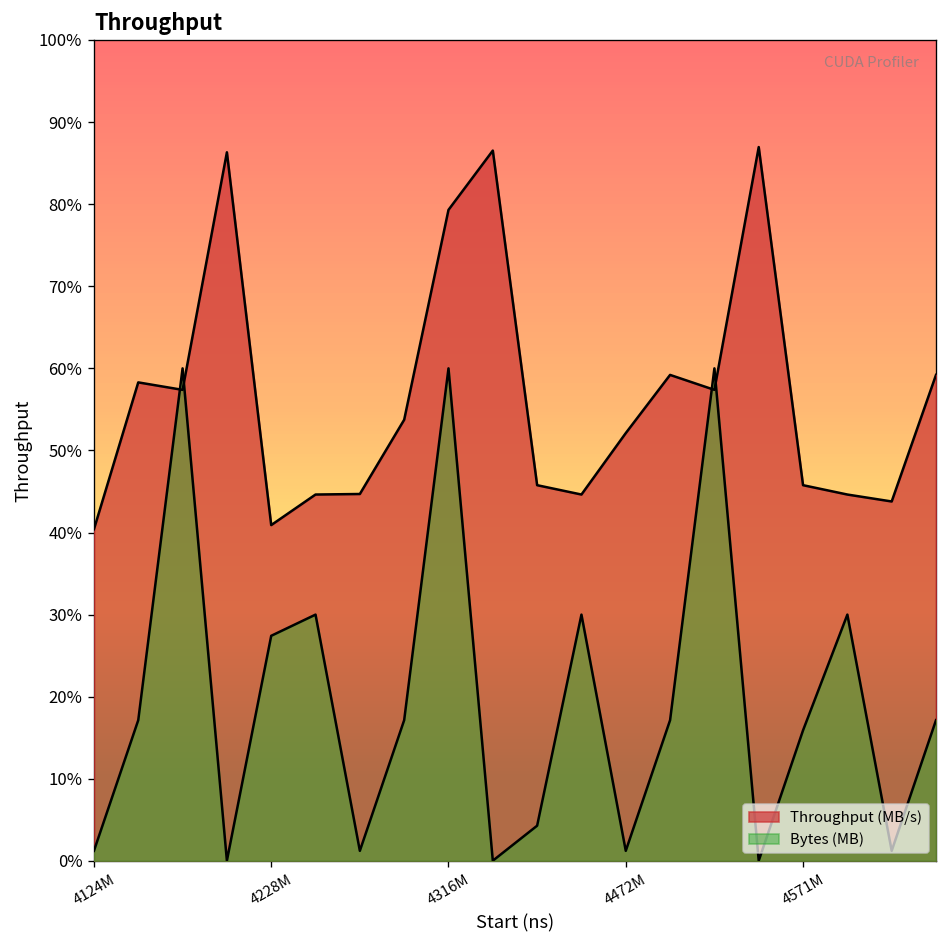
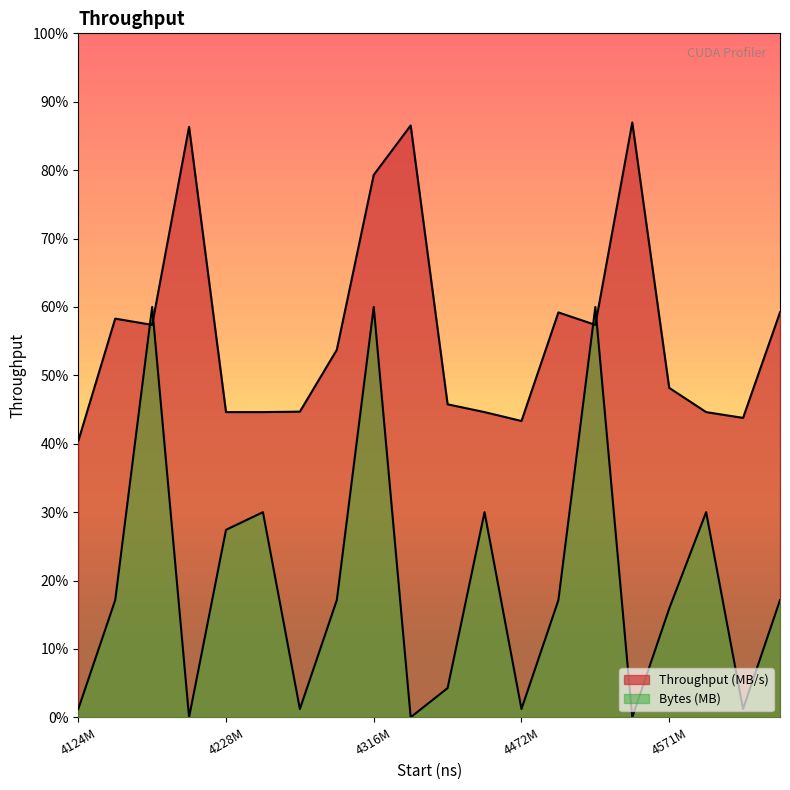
Throughput (MB/s), 4228M: 41% -> 45%
Throughput (MB/s), 4472M: 52% -> 43%
Throughput (MB/s), 4571M: 46% -> 48%
